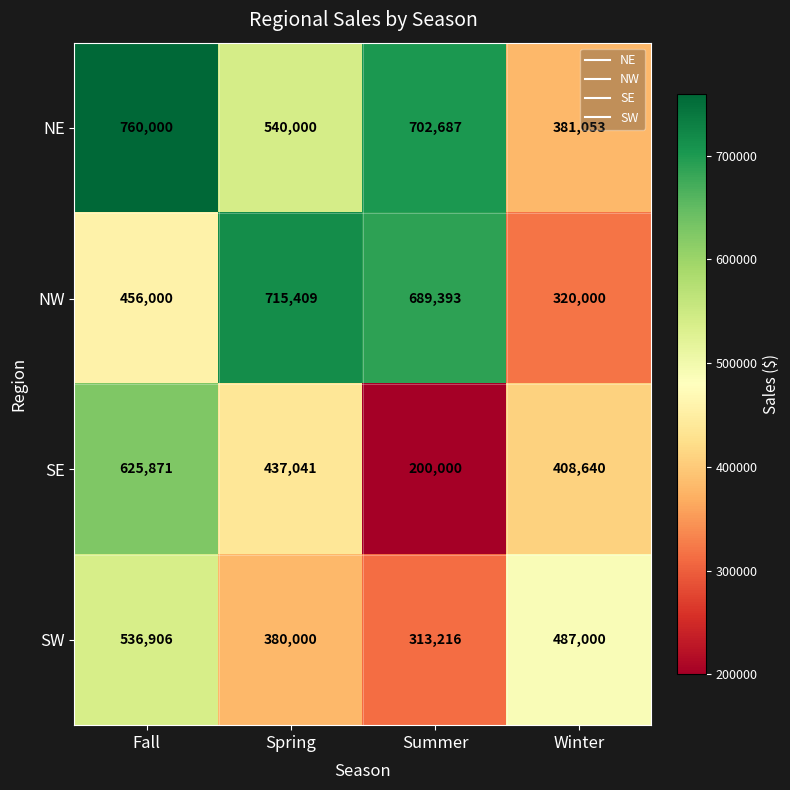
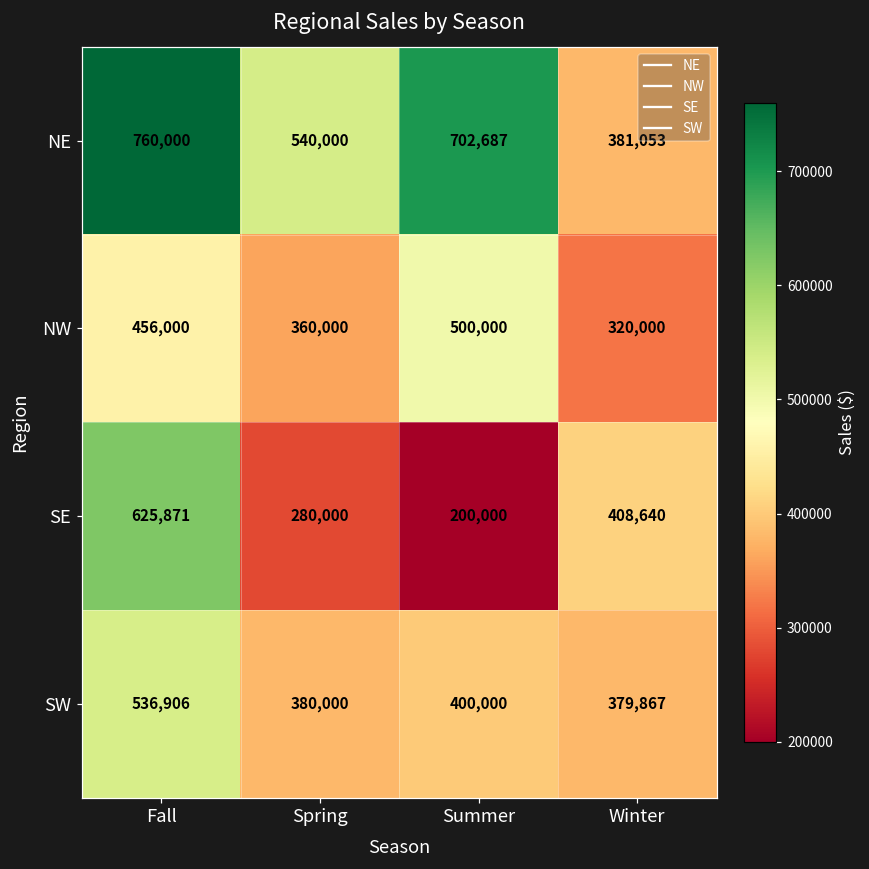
NW, Spring: 715,409 -> 360,000
NW, Summer: 689,393 -> 500,000
SE, Spring: 437,041 -> 280,000
SW, Summer: 313,216 -> 400,000
SW, Winter: 487,000 -> 379,867
